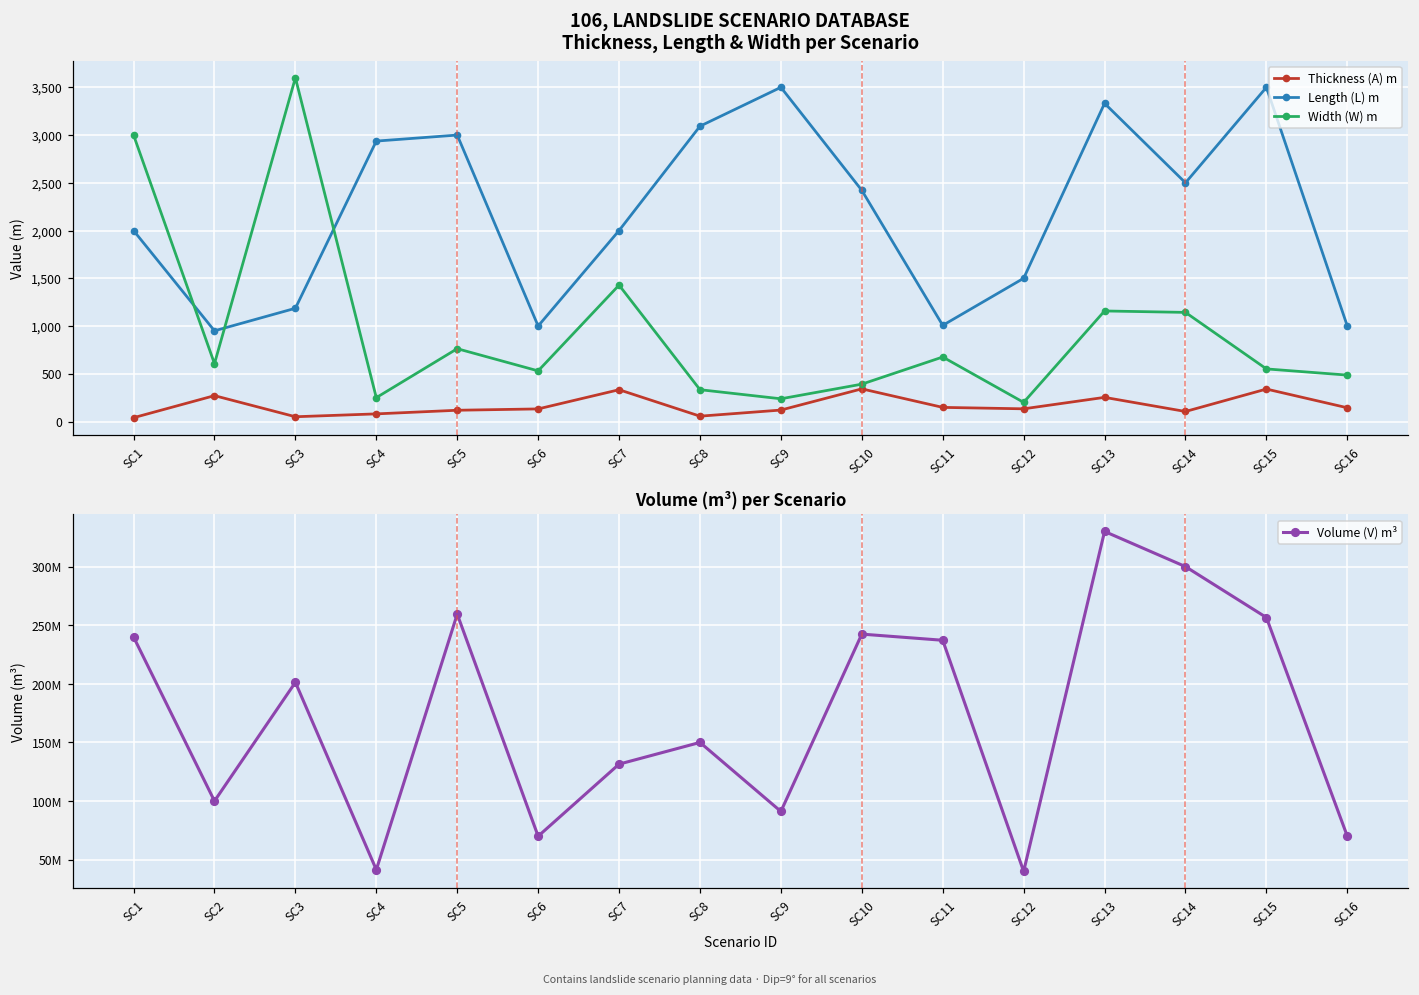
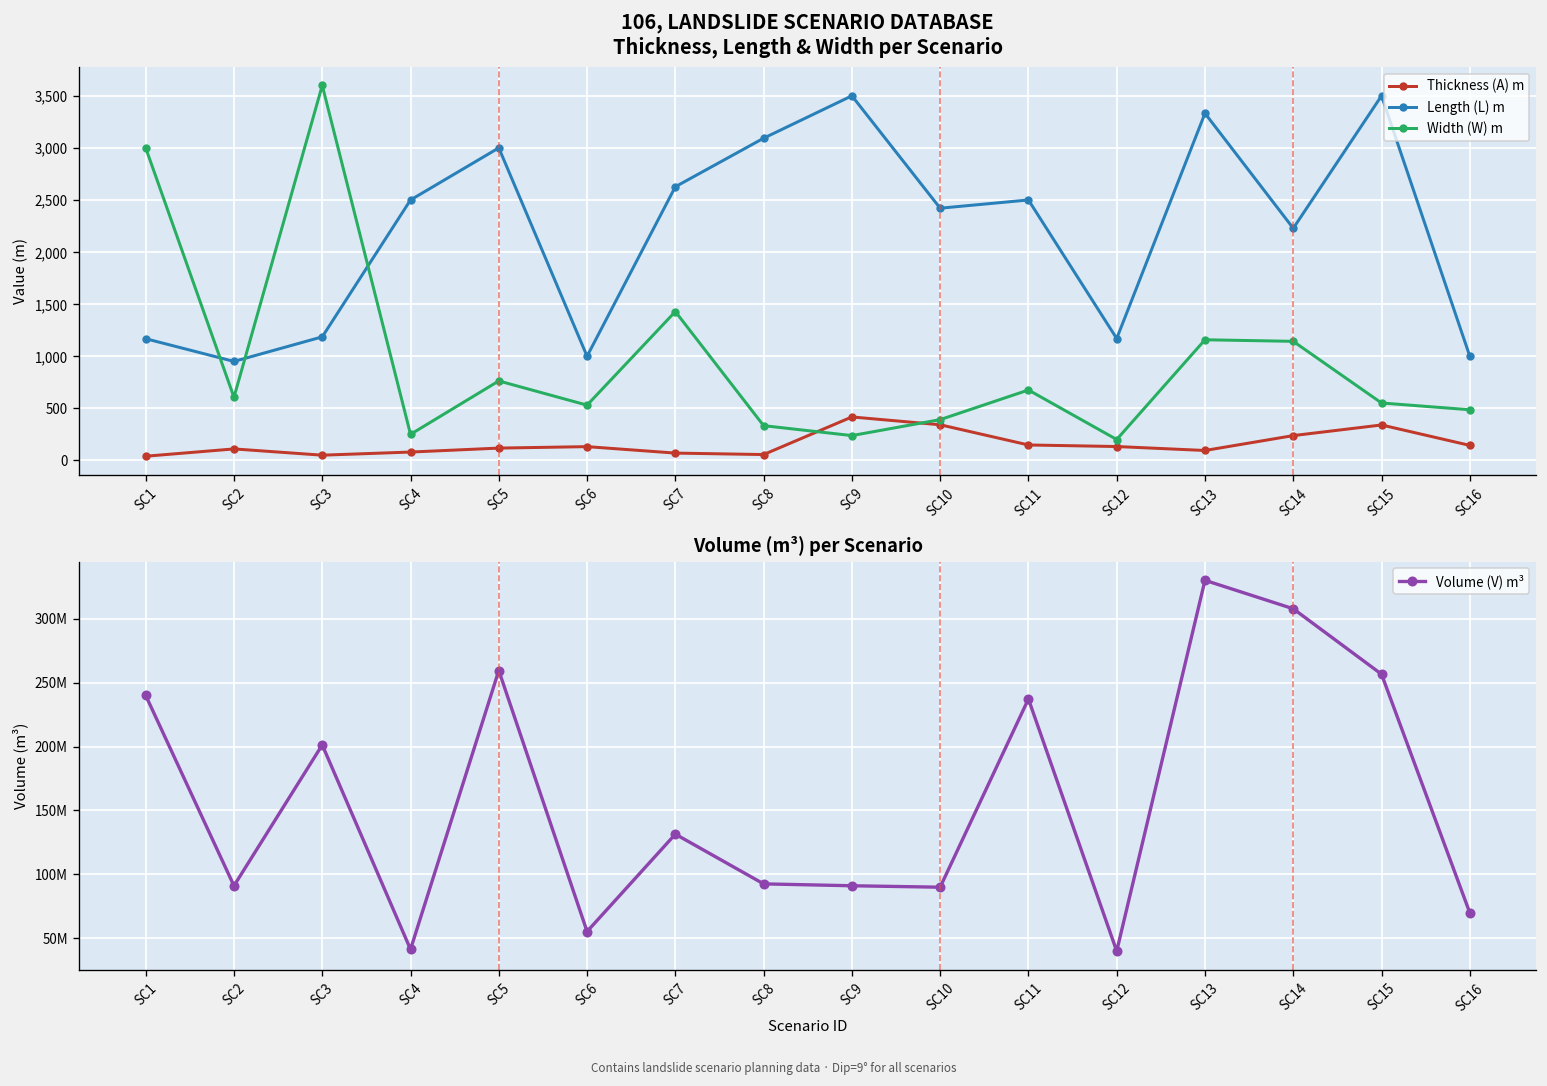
106, LANDSLIDE SCENARIO DATABASE Thickness, Length & Width per Scenario, Length (L) m, SC1: 2,000 -> 1,200
106, LANDSLIDE SCENARIO DATABASE Thickness, Length & Width per Scenario, Thickness (A) m, SC2: 300 -> 100
106, LANDSLIDE SCENARIO DATABASE Thickness, Length & Width per Scenario, Length (L) m, SC4: 2,900 -> 2,500
106, LANDSLIDE SCENARIO DATABASE Thickness, Length & Width per Scenario, Thickness (A) m, SC7: 300 -> 100
106, LANDSLIDE SCENARIO DATABASE Thickness, Length & Width per Scenario, Length (L) m, SC7: 2,000 -> 2,600
106, LANDSLIDE SCENARIO DATABASE Thickness, Length & Width per Scenario, Thickness (A) m, SC9: 100 -> 400
106, LANDSLIDE SCENARIO DATABASE Thickness, Length & Width per Scenario, Length (L) m, SC11: 1,000 -> 2,500
106, LANDSLIDE SCENARIO DATABASE Thickness, Length & Width per Scenario, Length (L) m, SC12: 1,500 -> 1,200
106, LANDSLIDE SCENARIO DATABASE Thickness, Length & Width per Scenario, Thickness (A) m, SC13: 300 -> 100
106, LANDSLIDE SCENARIO DATABASE Thickness, Length & Width per Scenario, Thickness (A) m, SC14: 100 -> 200
106, LANDSLIDE SCENARIO DATABASE Thickness, Length & Width per Scenario, Length (L) m, SC14: 2,500 -> 2,200
Volume (m³) per Scenario, SC2: 100000000 -> 91000000
Volume (m³) per Scenario, SC6: 70000000 -> 55000000
Volume (m³) per Scenario, SC8: 150000000 -> 93000000
Volume (m³) per Scenario, SC10: 242000000 -> 90000000
Volume (m³) per Scenario, SC14: 300000000 -> 308000000
